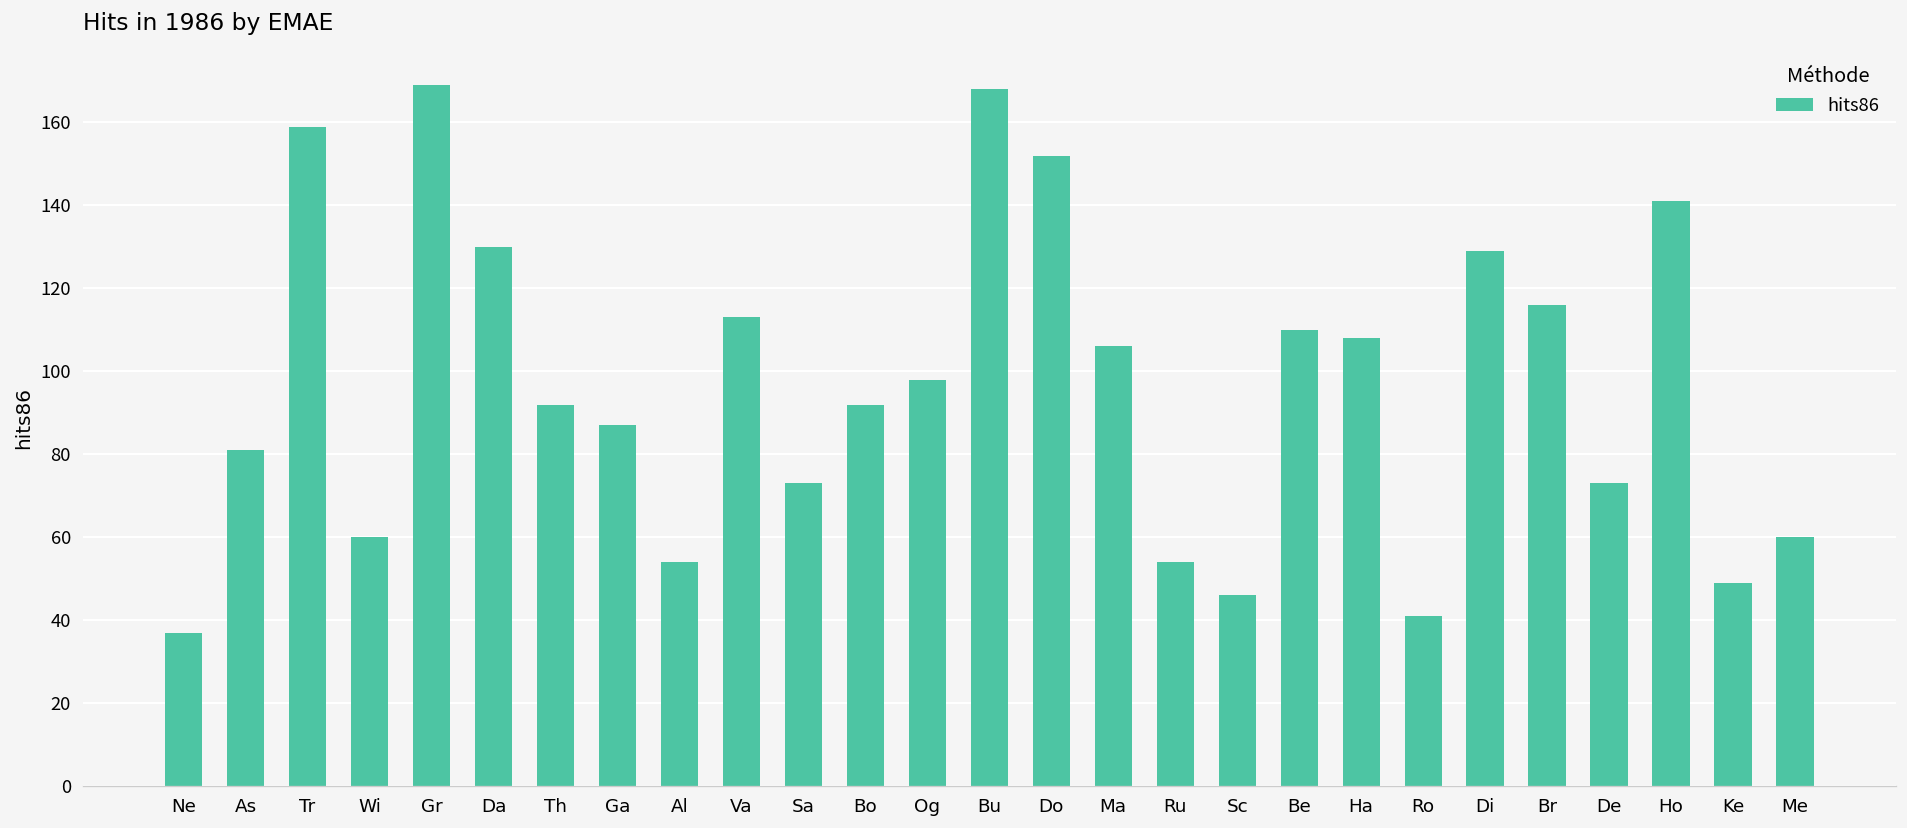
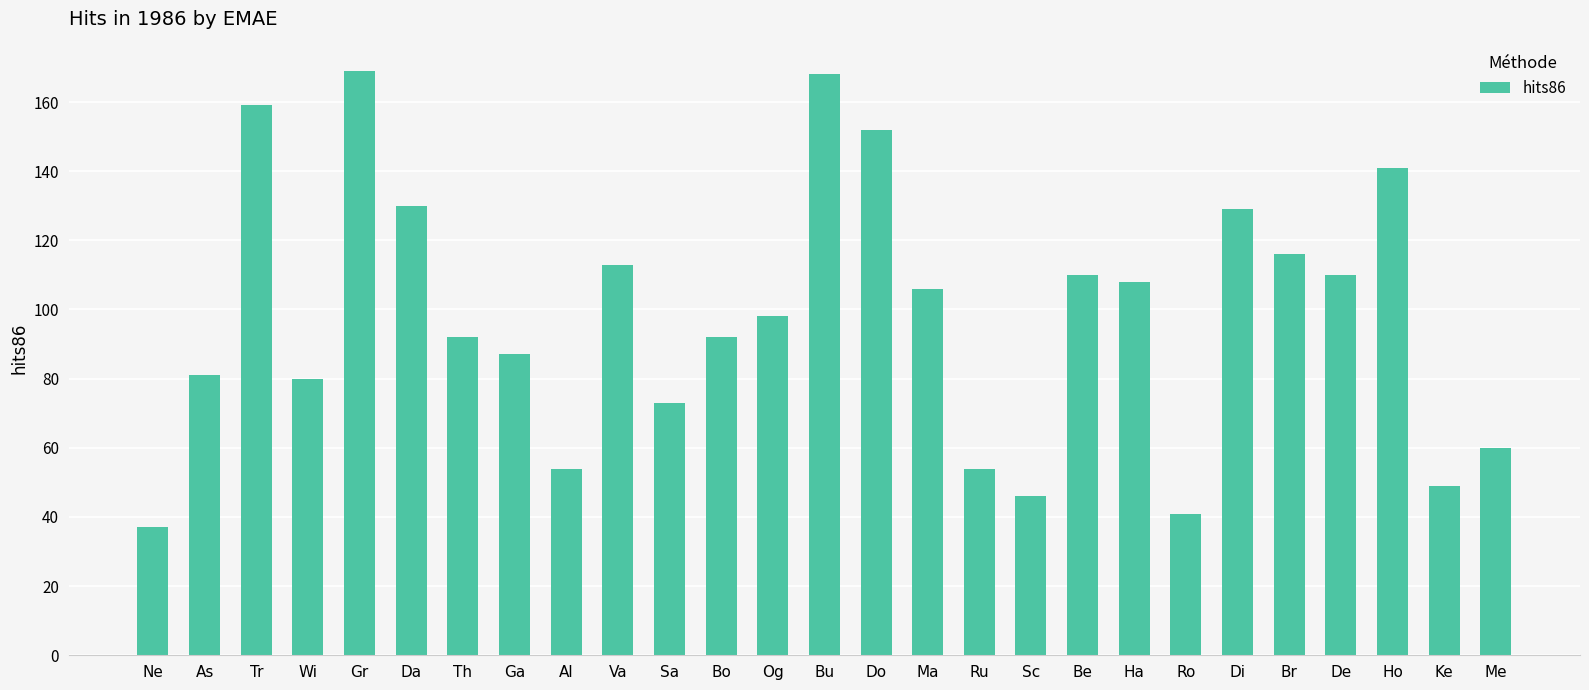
Wi: 60 -> 80
De: 73 -> 110
